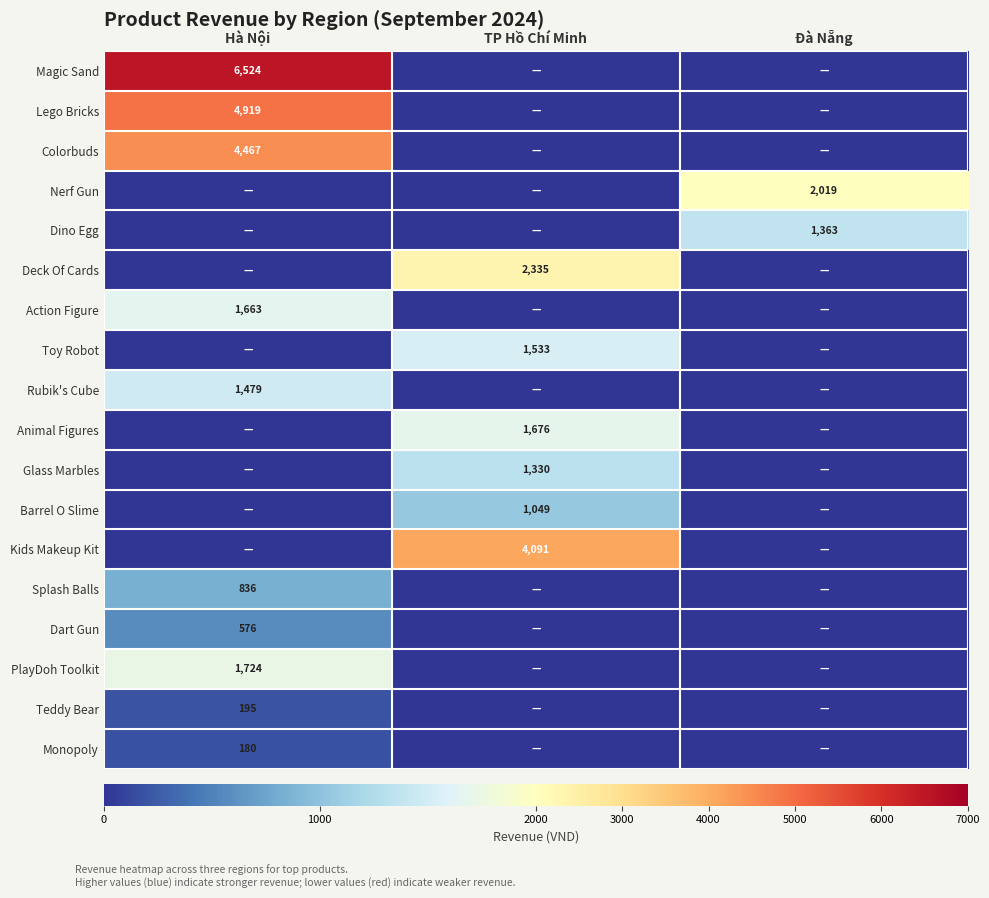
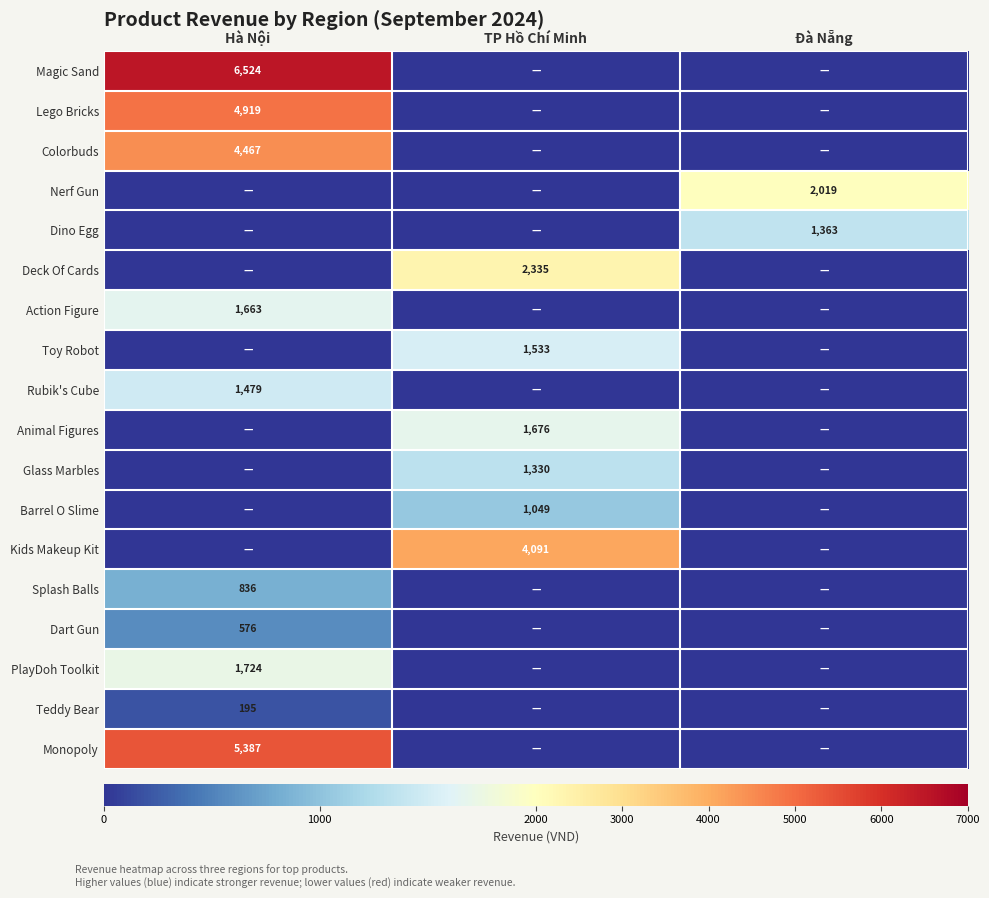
Monopoly, Hà Nội: 180 -> 5,387
